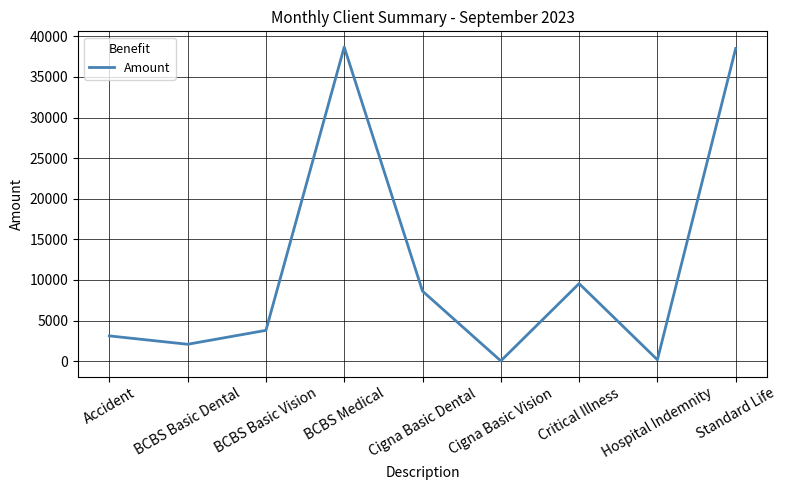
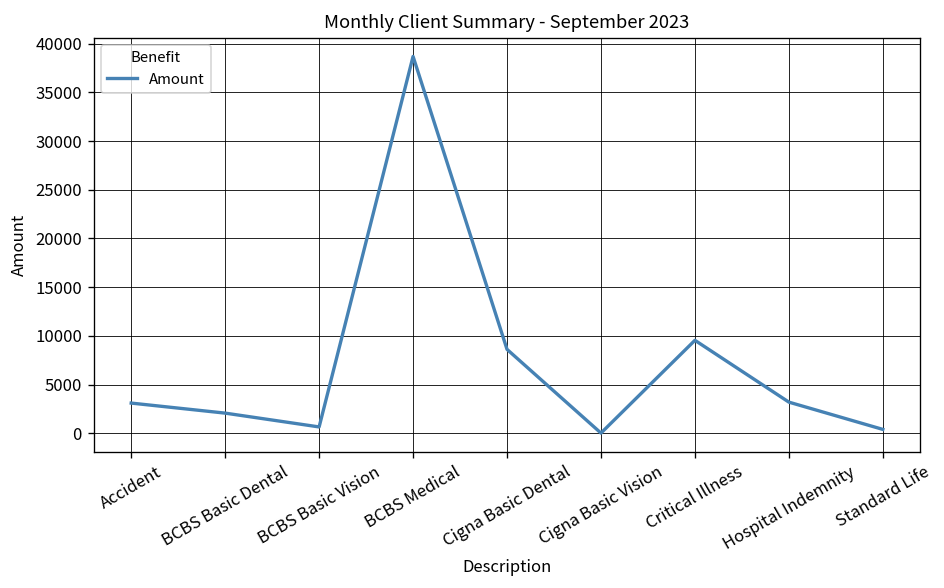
BCBS Basic Vision: 4000 -> 1000
Hospital Indemnity: 0 -> 3000
Standard Life: 39000 -> 0
